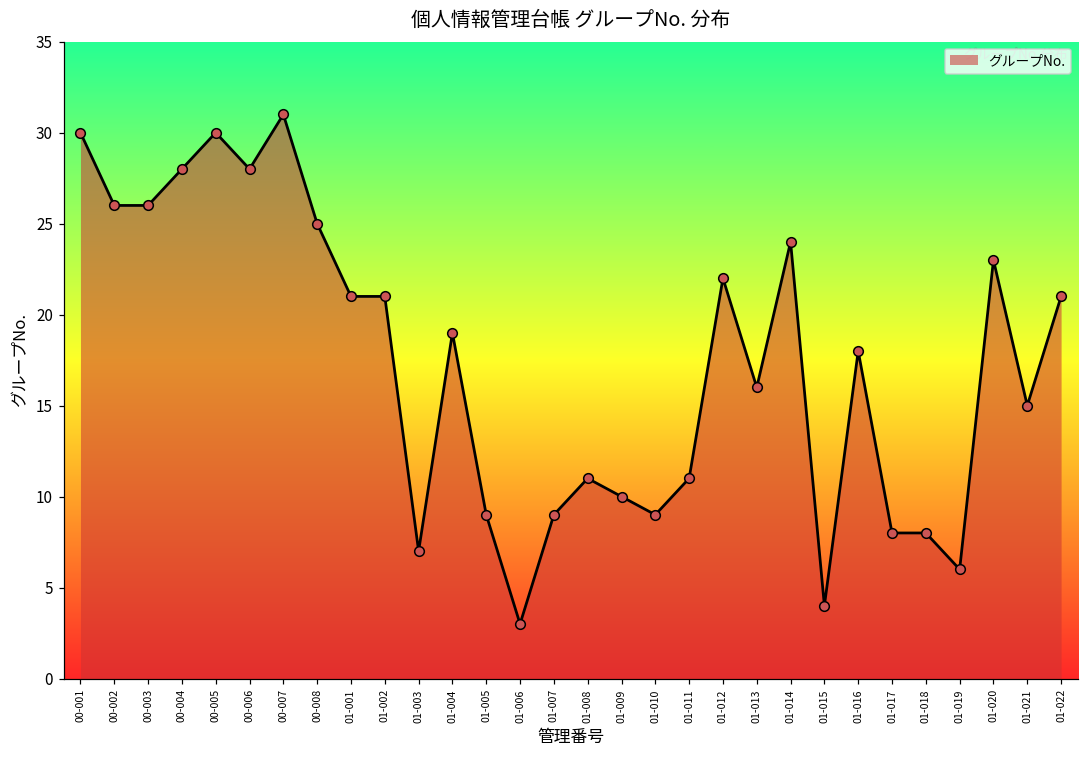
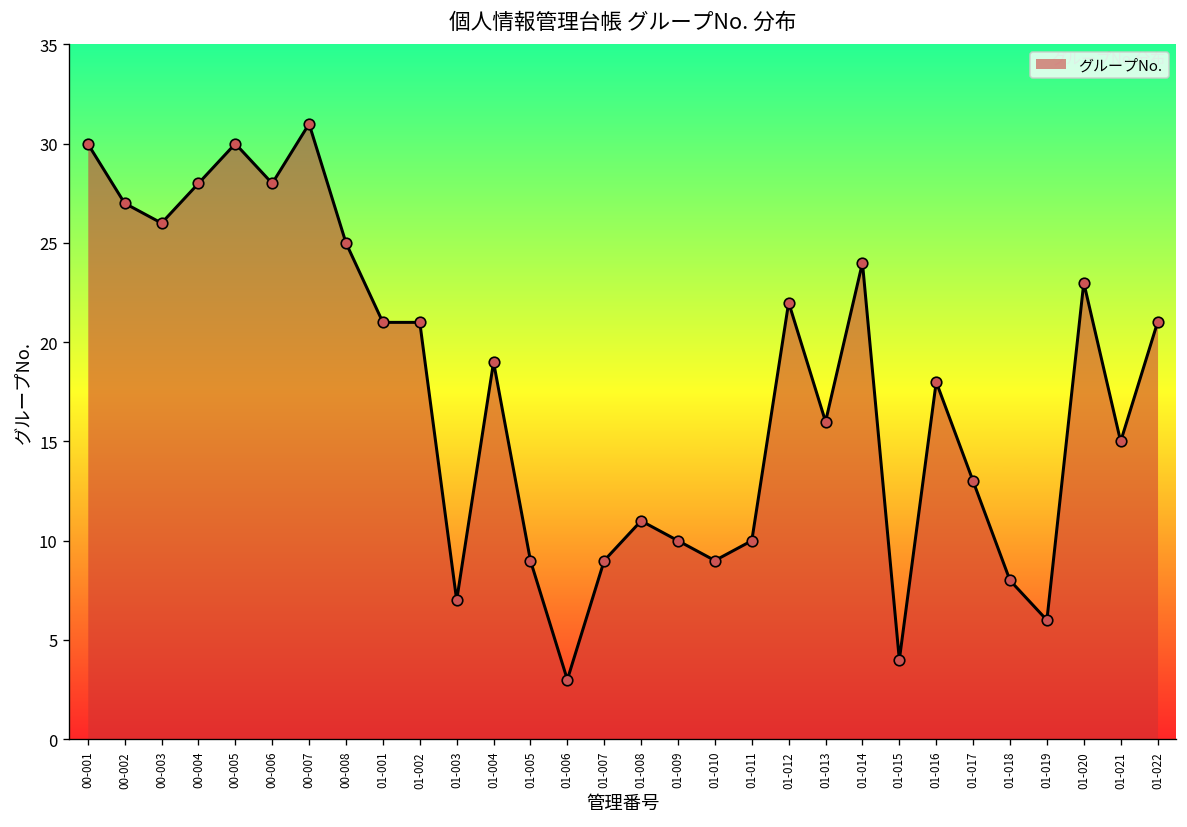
00-002: 26 -> 27
01-011: 11 -> 10
01-017: 8 -> 13
